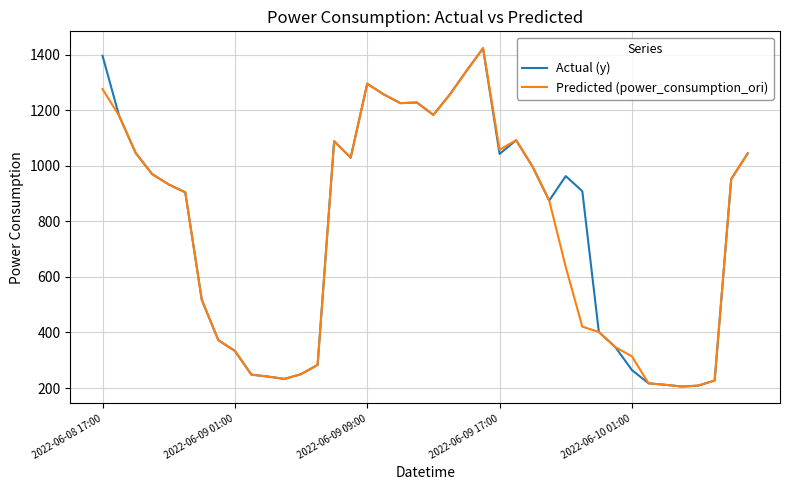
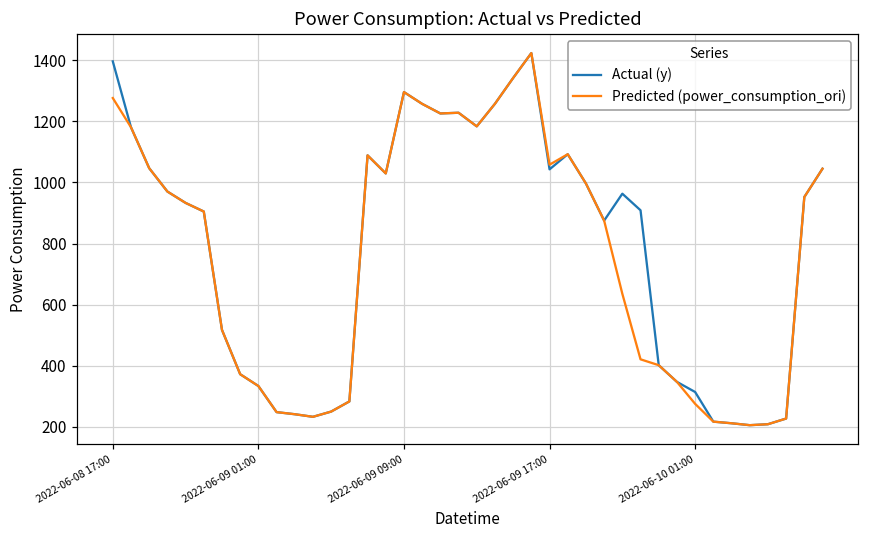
Actual (y), 2022-06-10 01:00: 260 -> 310
Predicted (power_consumption_ori), 2022-06-10 01:00: 310 -> 280
